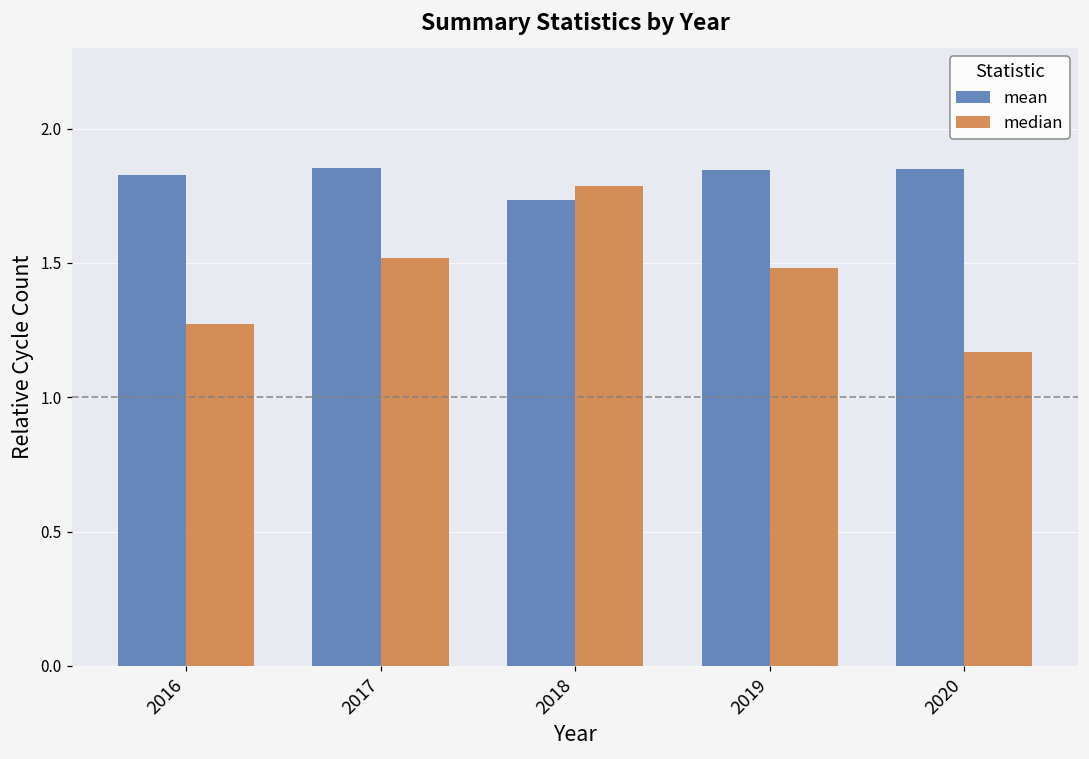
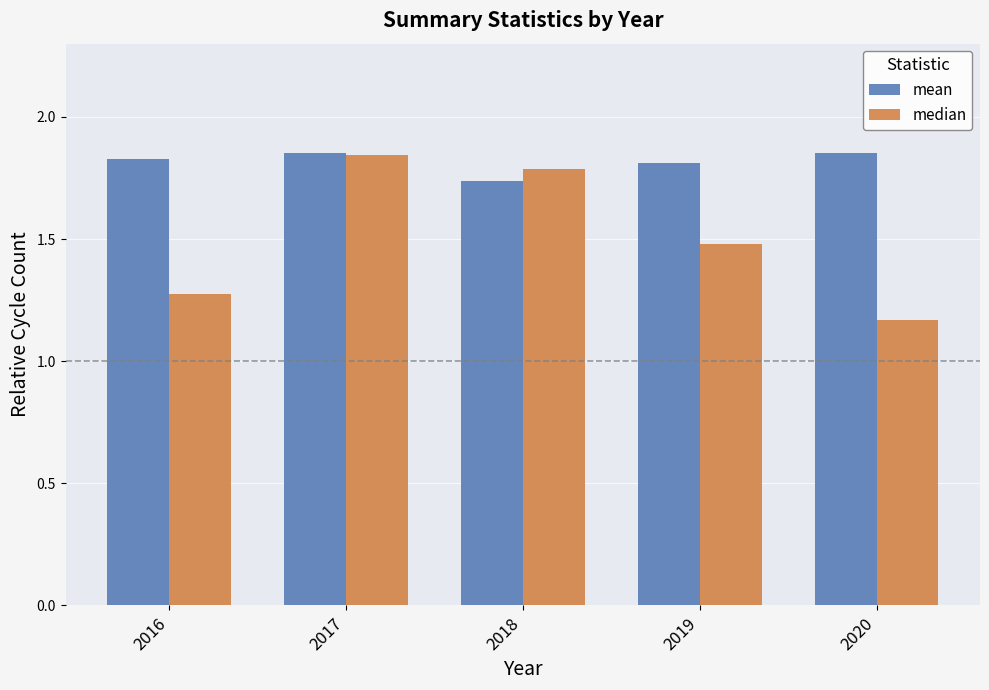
median, 2017: 1.52 -> 1.84
mean, 2019: 1.85 -> 1.81
